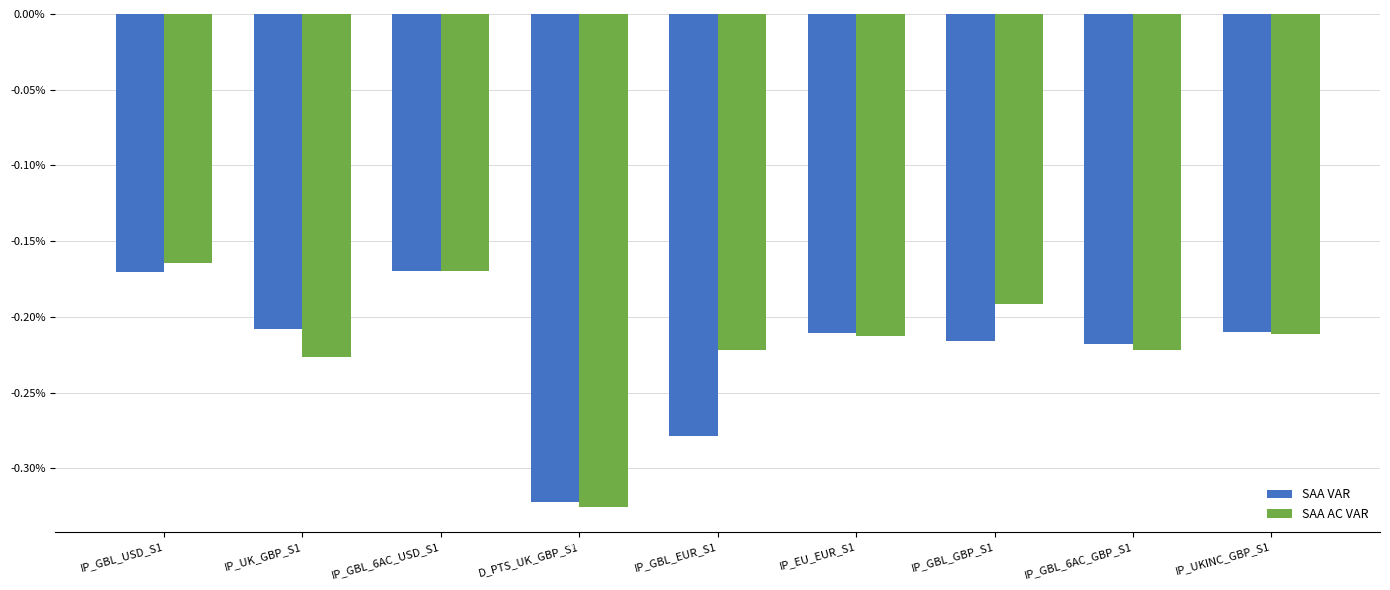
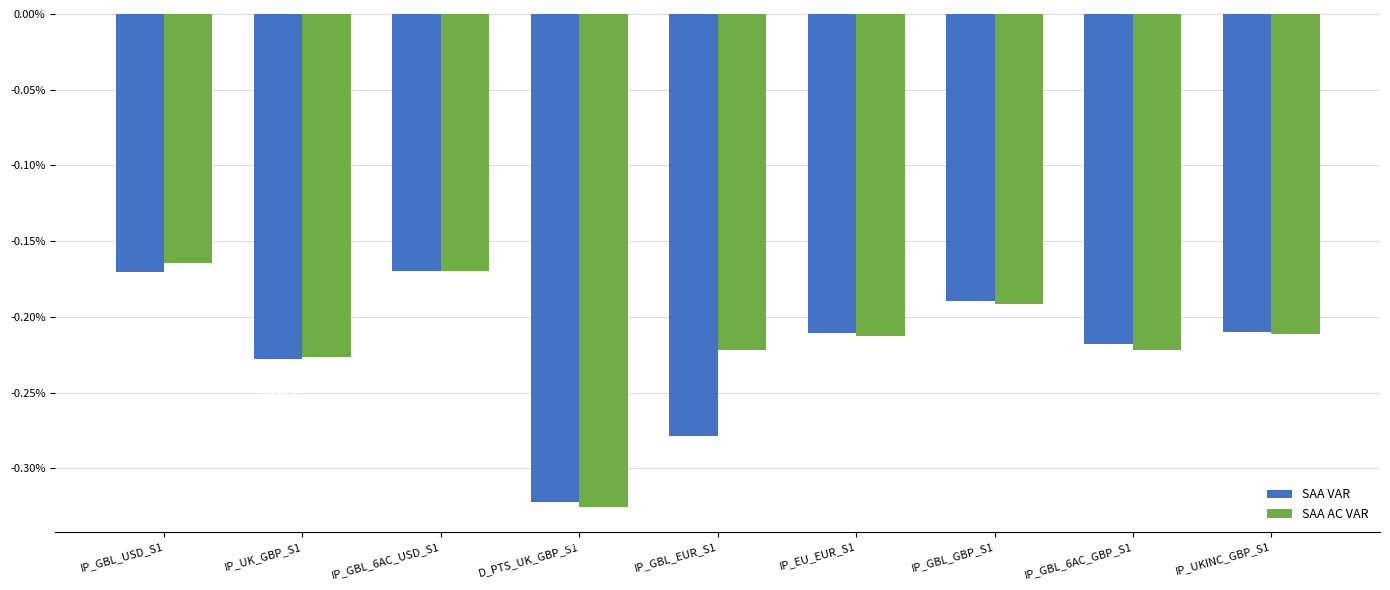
SAA VAR, IP_UK_GBP_S1: -0.208% -> -0.228%
SAA VAR, IP_GBL_GBP_S1: -0.216% -> -0.190%
